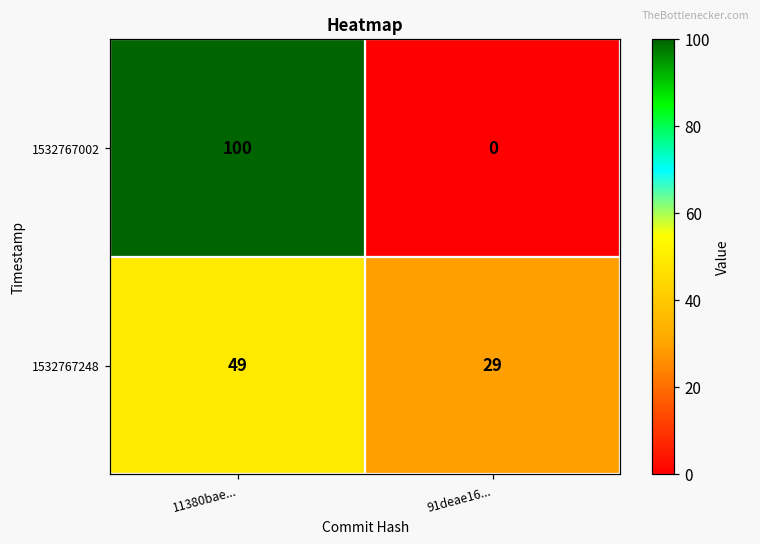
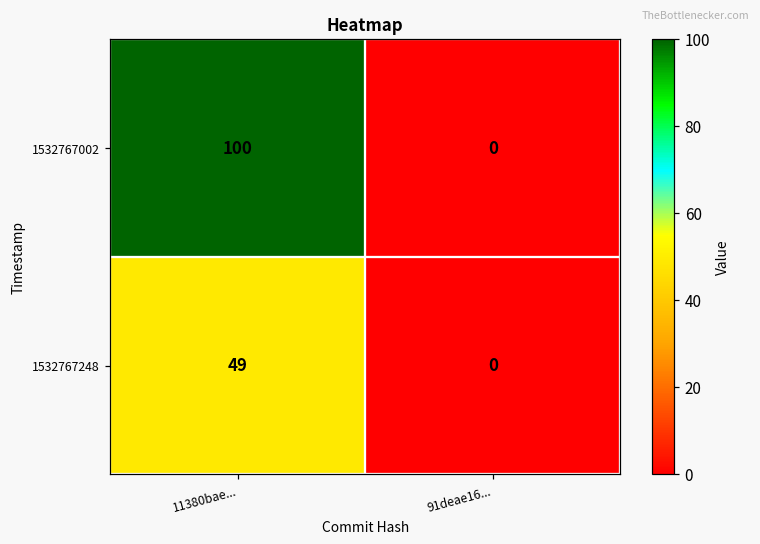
1532767248, 91deae16...: 29 -> 0
